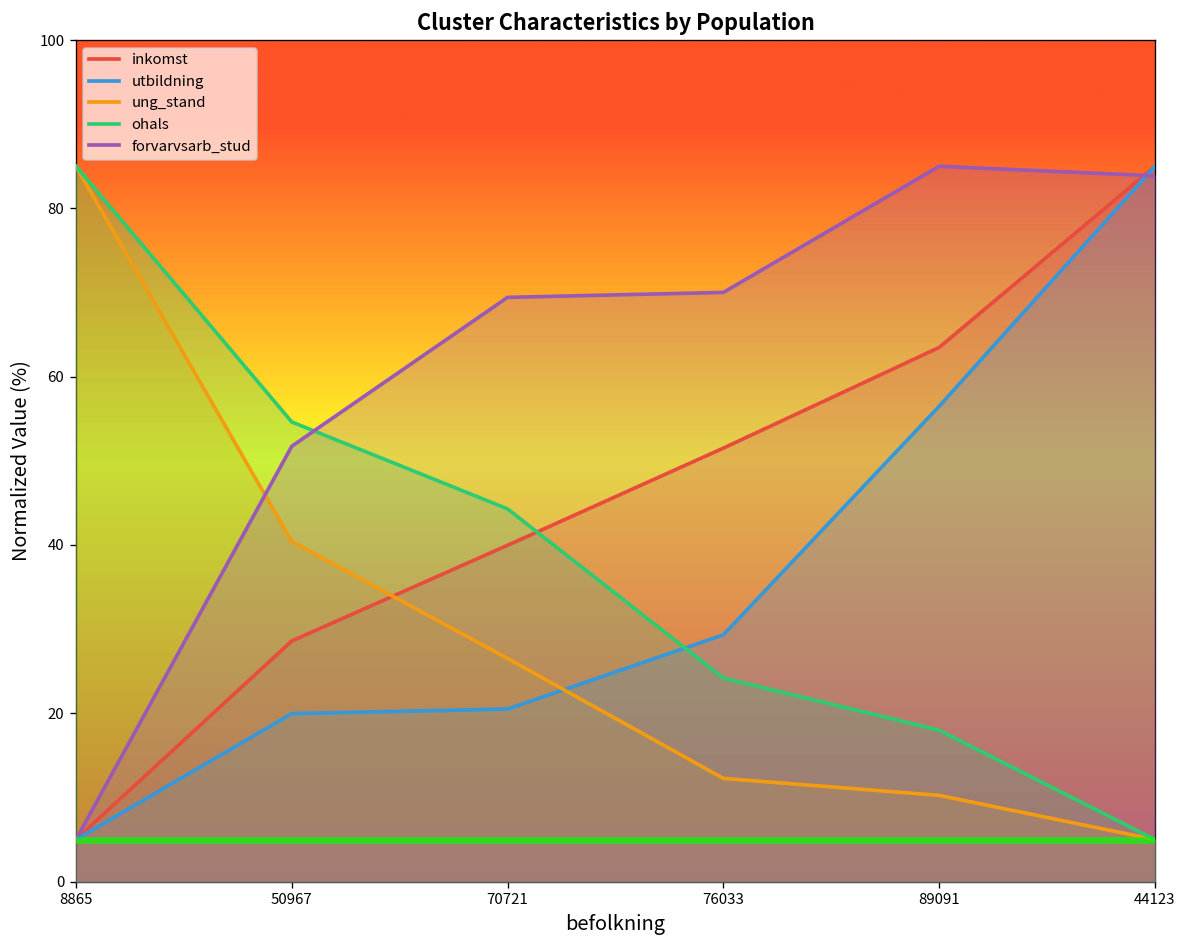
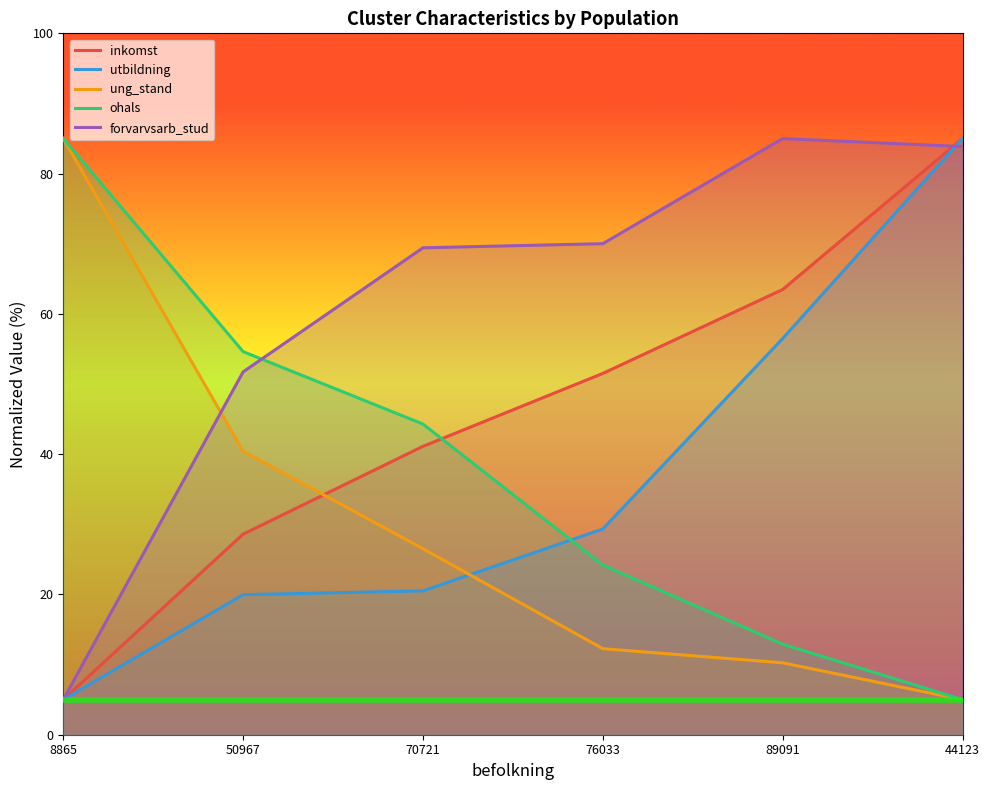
inkomst, 70721: 40 -> 41
ohals, 89091: 18 -> 13
